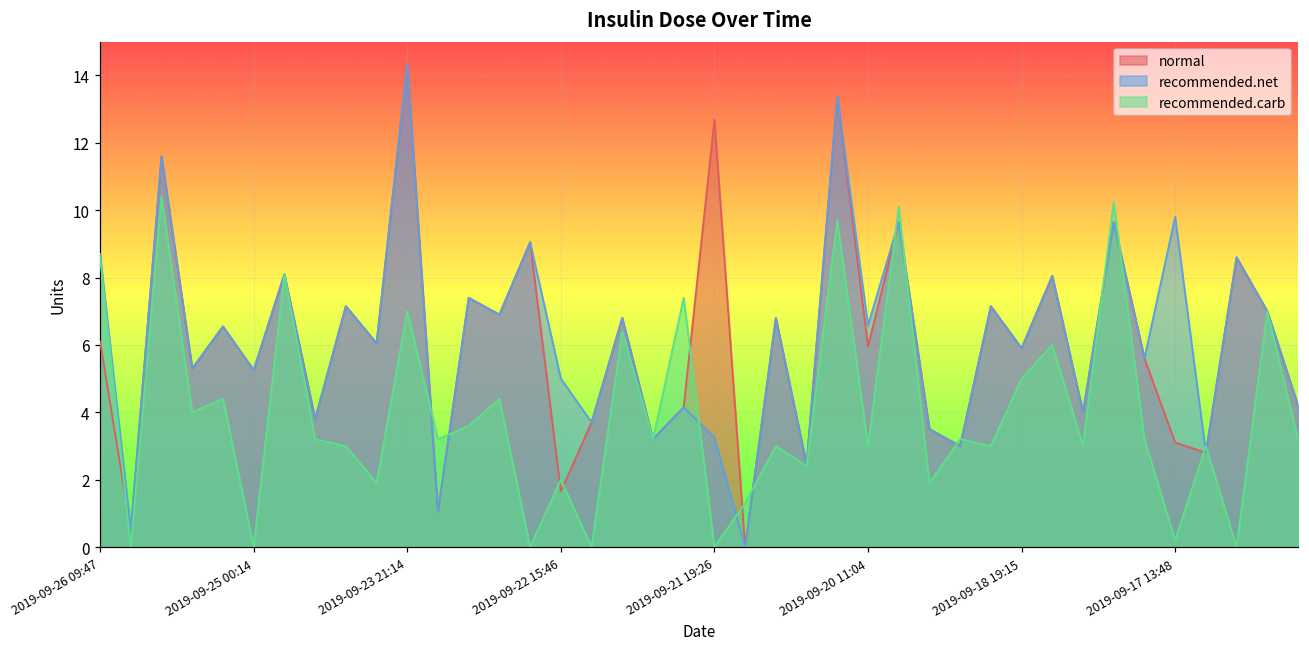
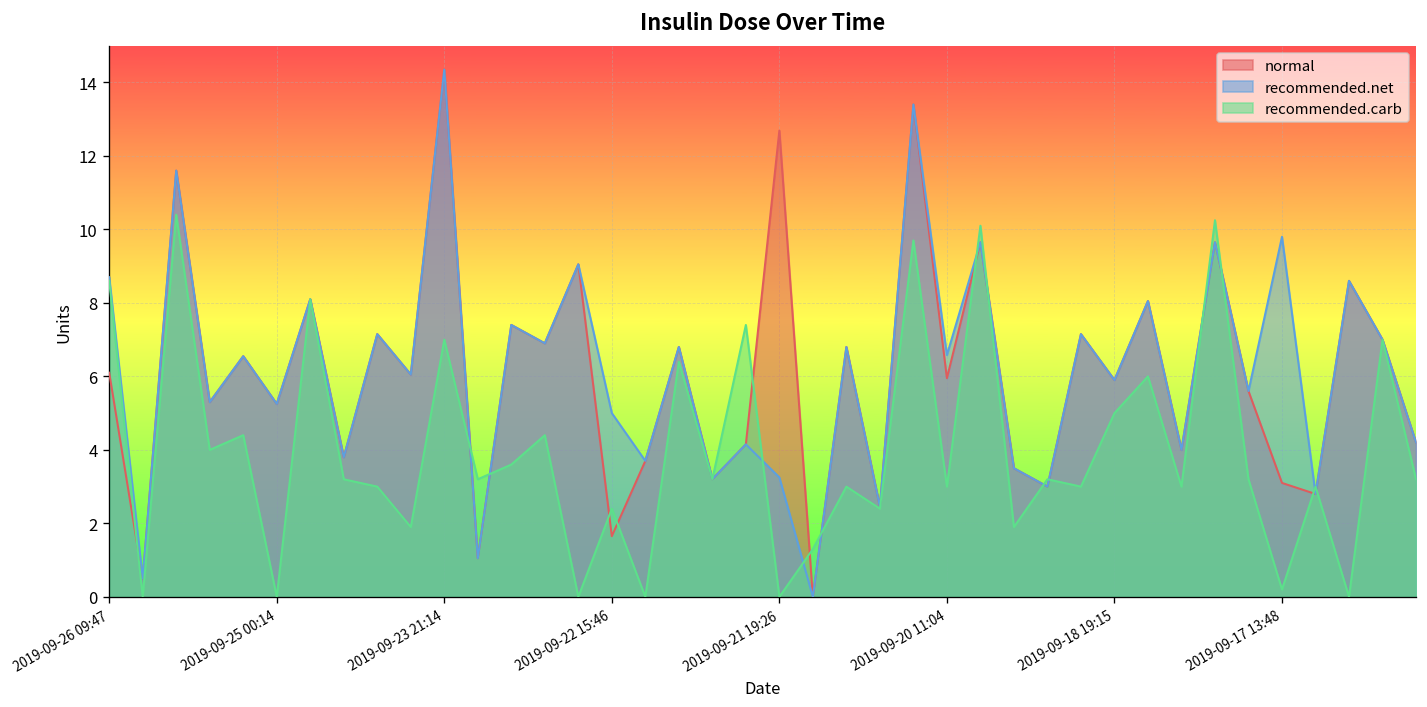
recommended.carb, 2019-09-22 15:46: 2.0 -> 2.4
